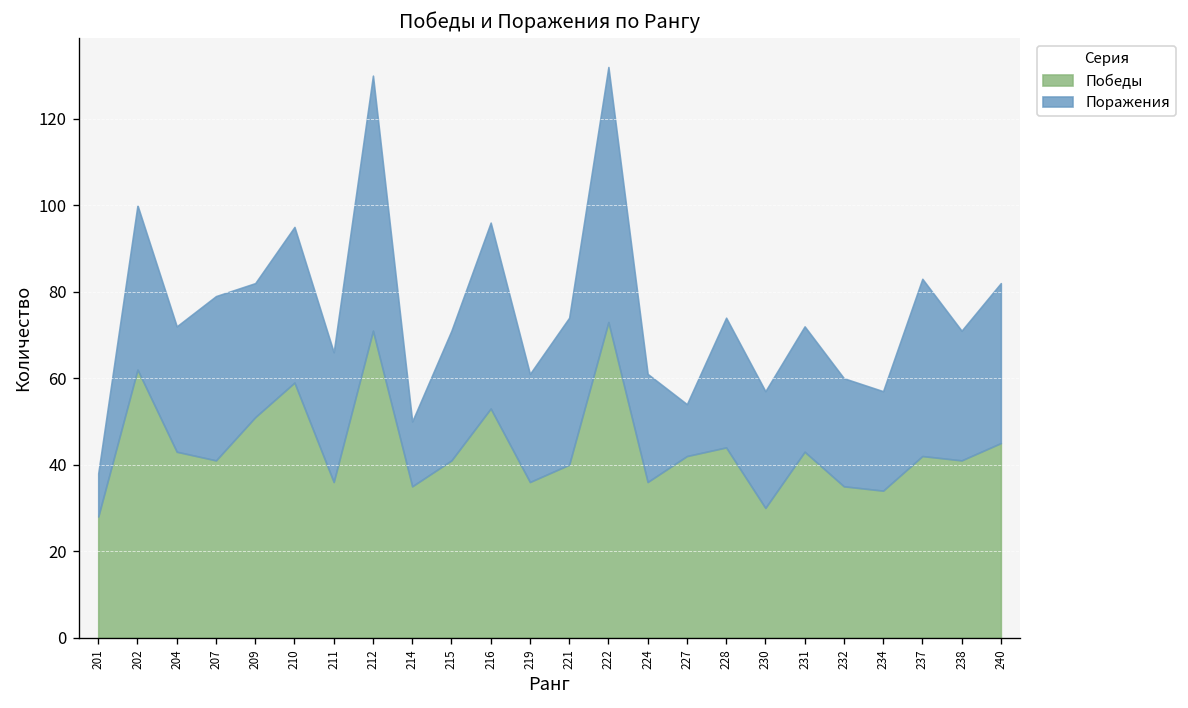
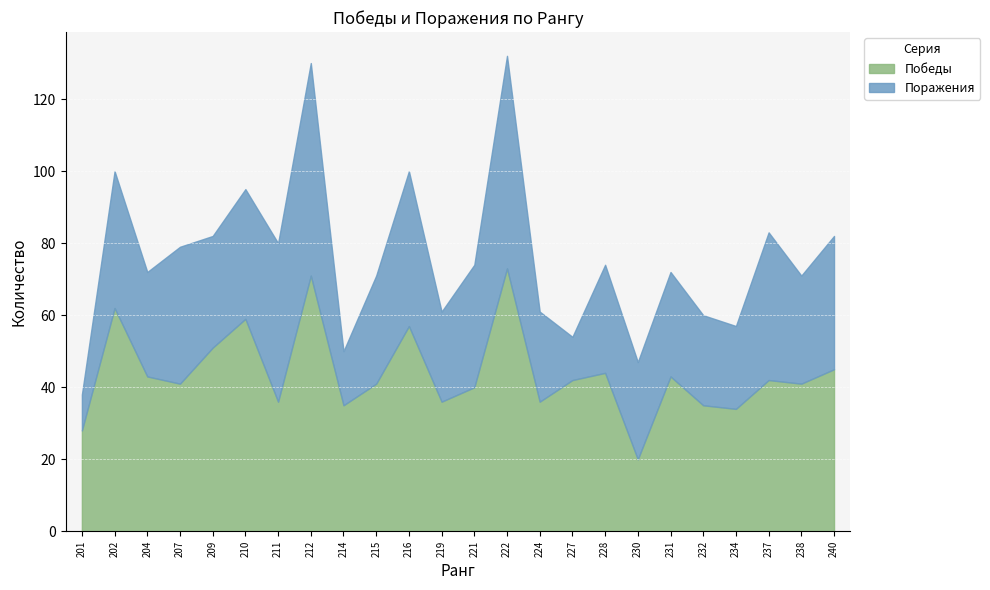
Поражения, 211: 30 -> 44
Победы, 216: 53 -> 57
Победы, 230: 30 -> 20
